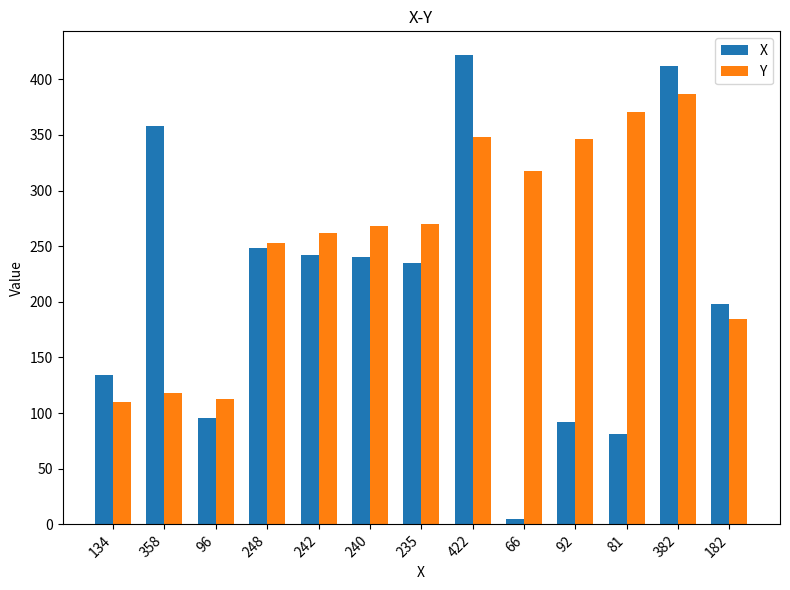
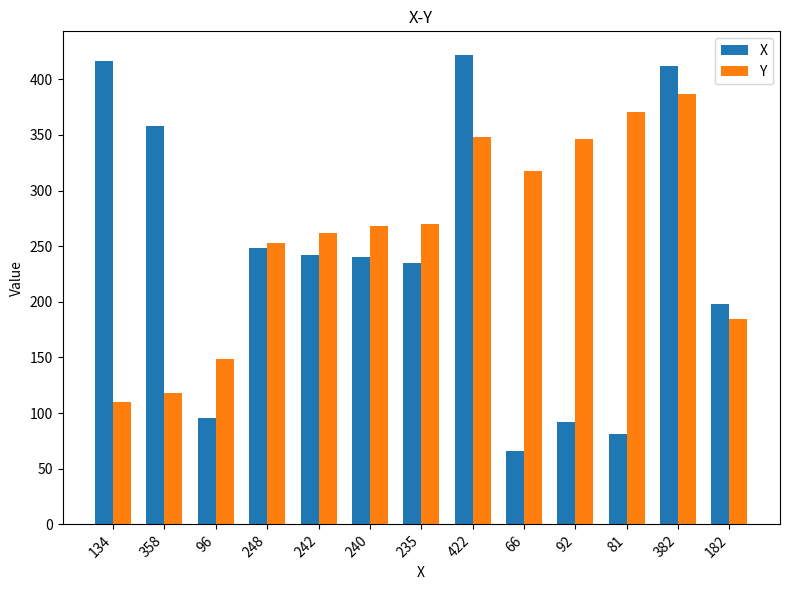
X, 134: 134 -> 416
Y, 96: 113 -> 149
X, 66: 5 -> 66
